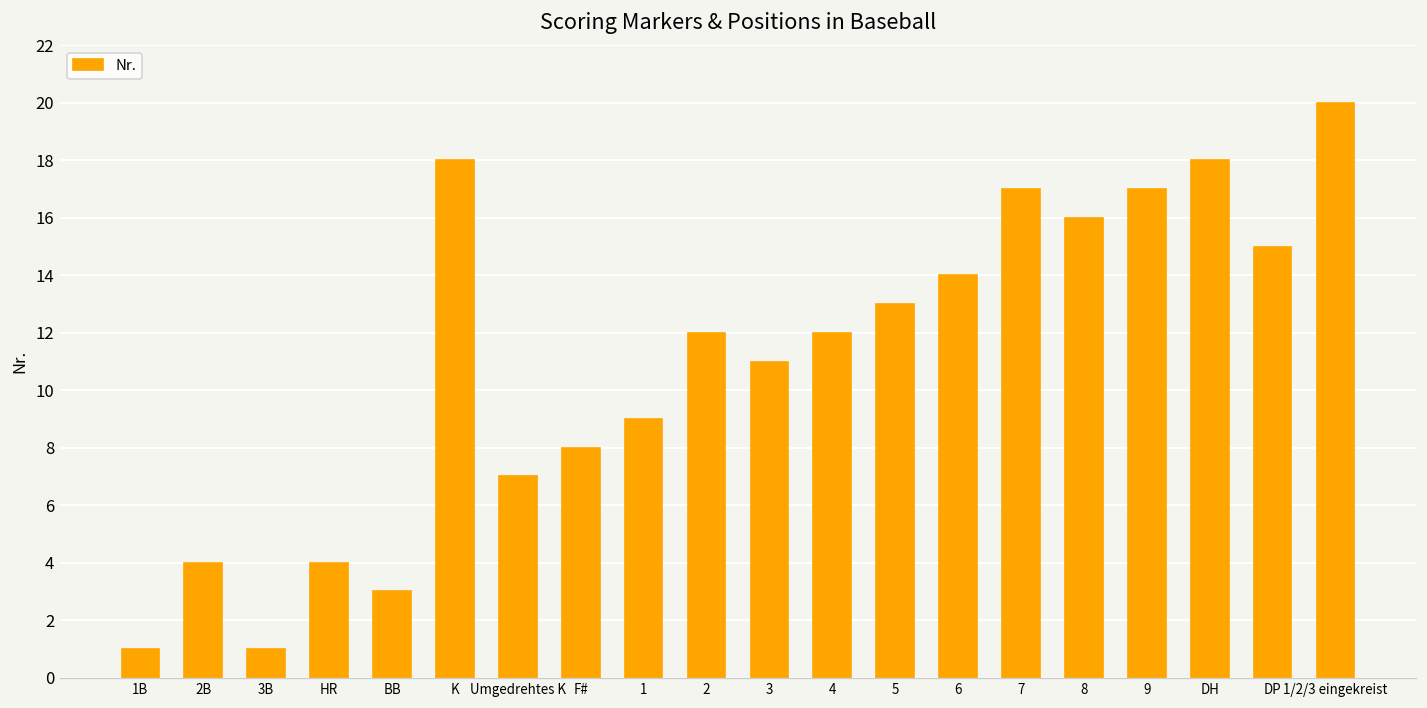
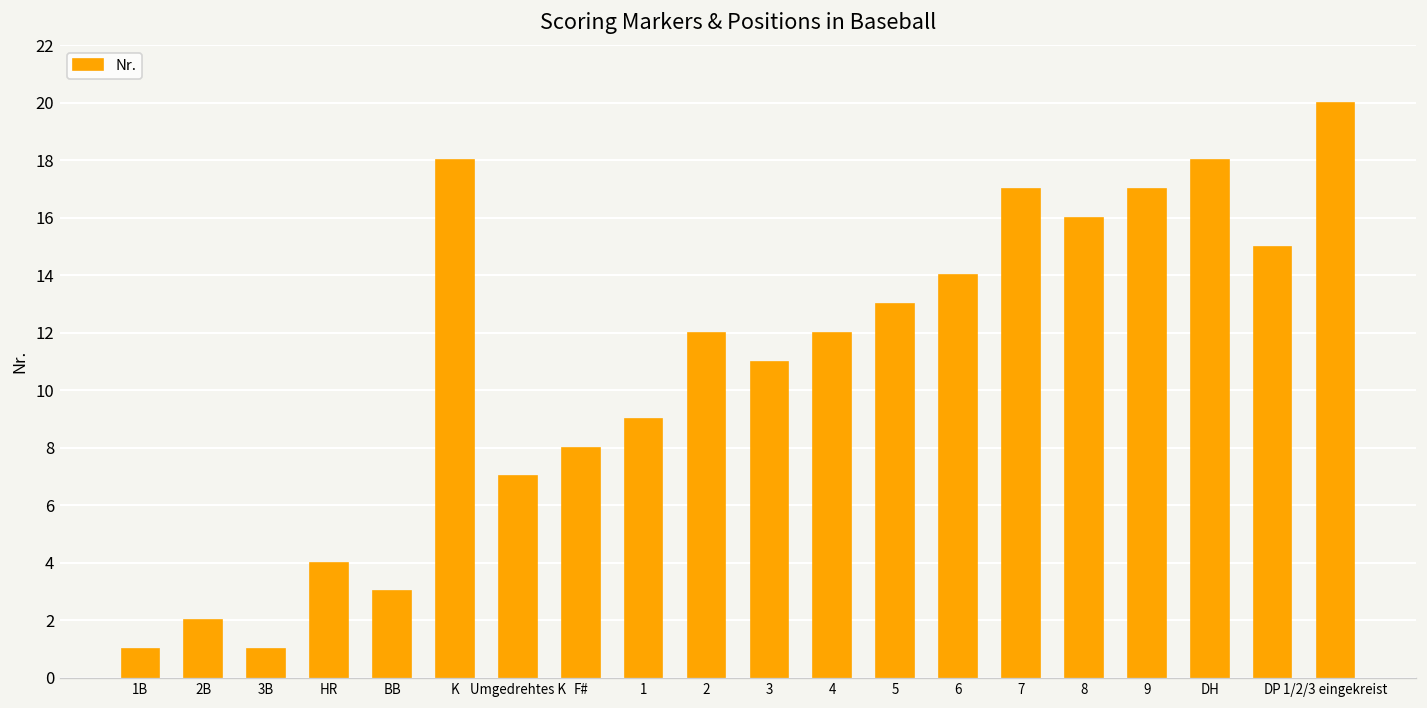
2B: 4 -> 2
